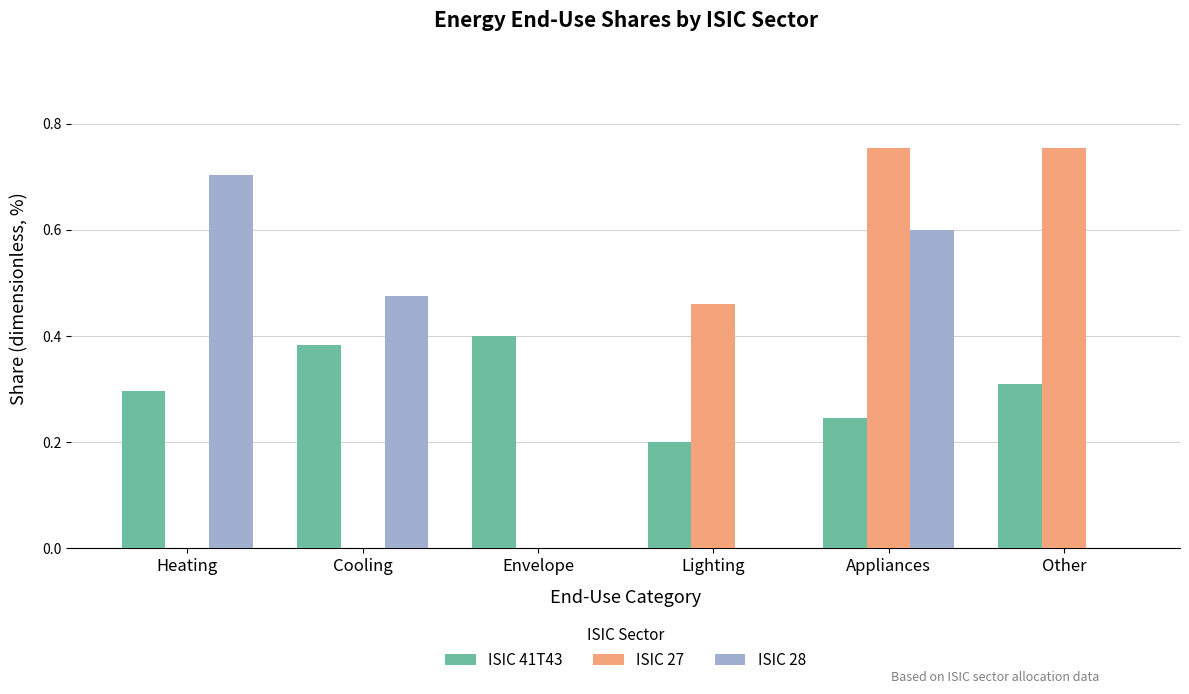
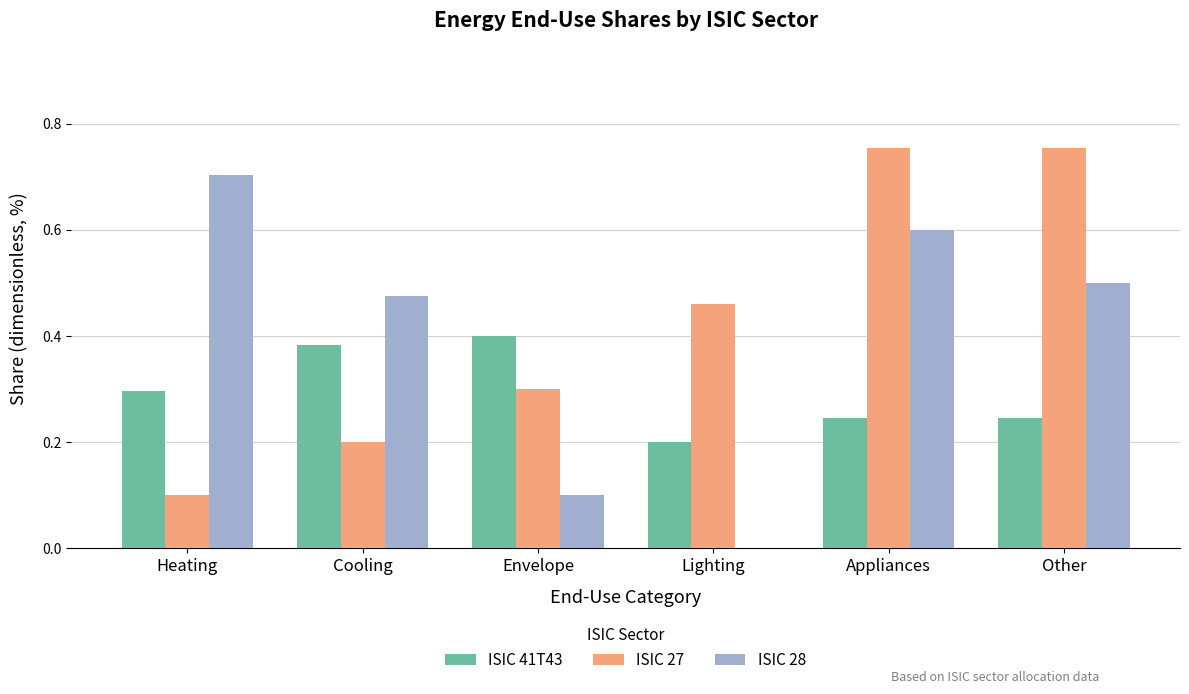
ISIC 27, Heating: 0.0 -> 0.1
ISIC 27, Cooling: 0.0 -> 0.2
ISIC 27, Envelope: 0.0 -> 0.3
ISIC 28, Envelope: 0.0 -> 0.1
ISIC 41T43, Other: 0.31 -> 0.25
ISIC 28, Other: 0.0 -> 0.5
